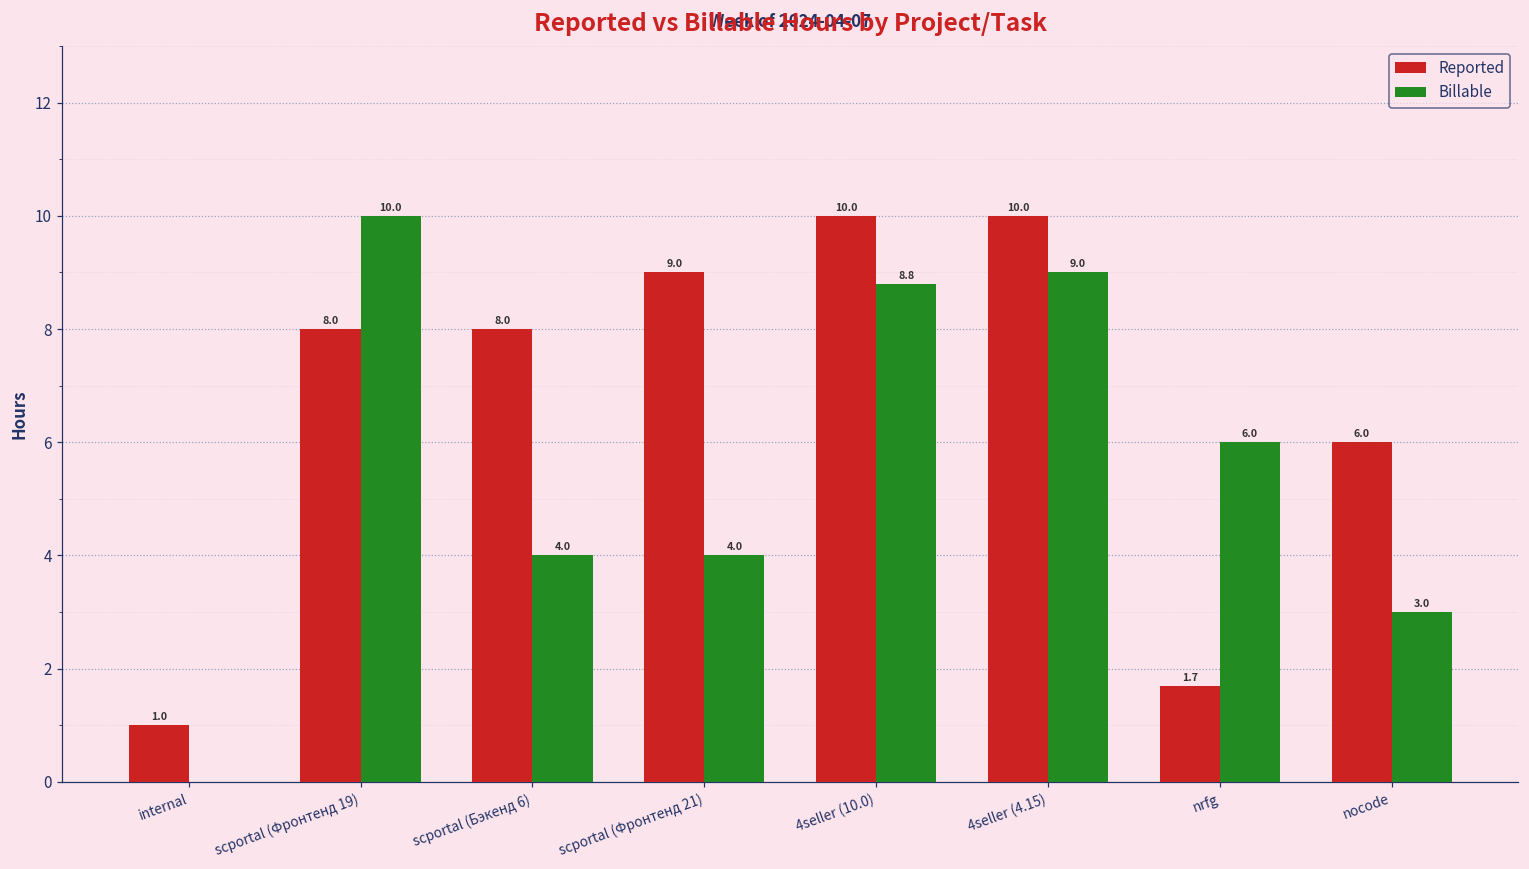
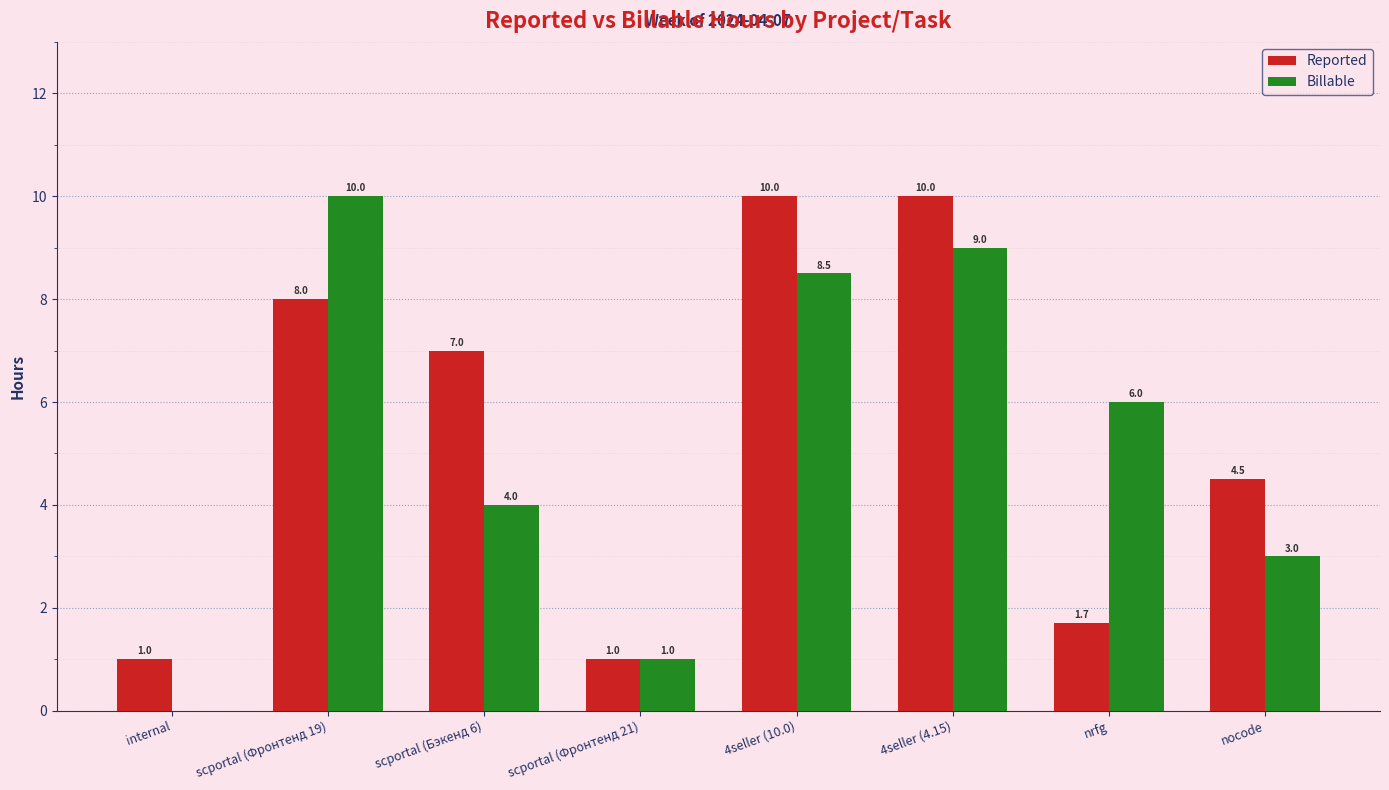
Reported, scportal (Бэкенд 6): 8.0 -> 7.0
Reported, scportal (Фронтенд 21): 9.0 -> 1.0
Billable, scportal (Фронтенд 21): 4.0 -> 1.0
Billable, 4seller (10.0): 8.8 -> 8.5
Reported, nocode: 6.0 -> 4.5
